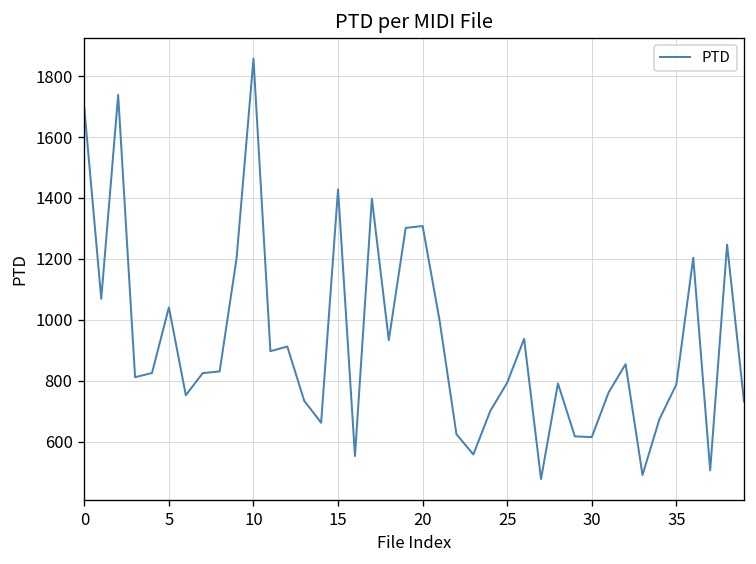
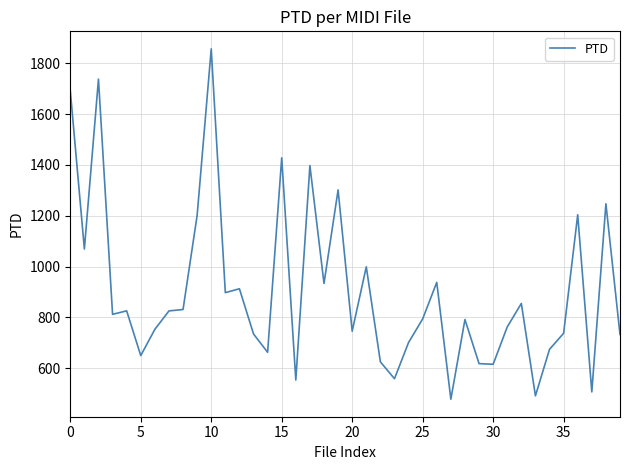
5: 1040 -> 650
20: 1310 -> 750
35: 790 -> 740
